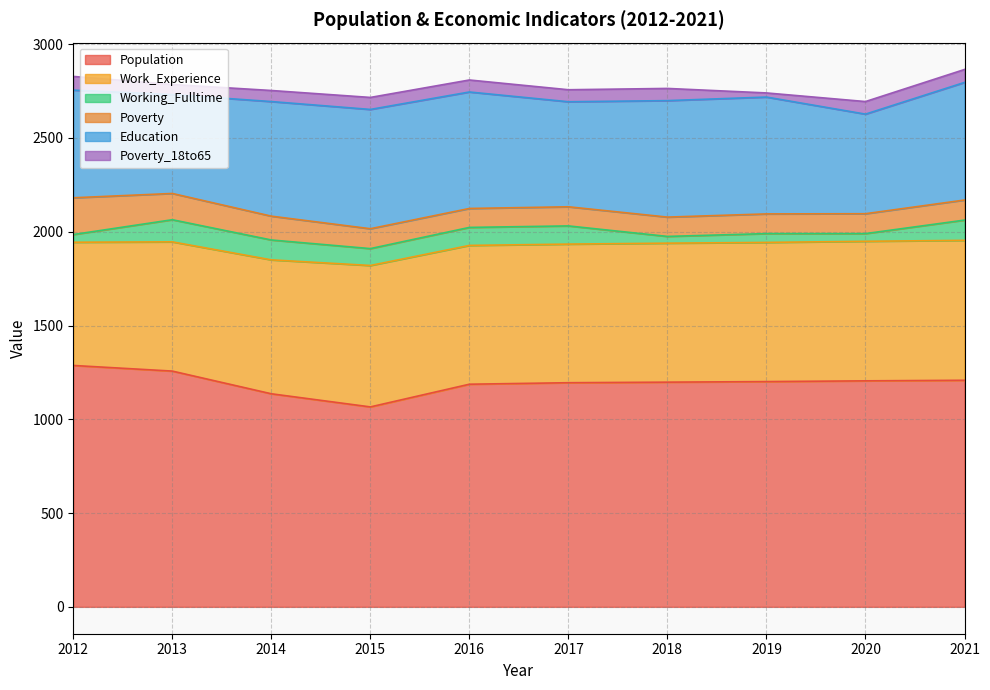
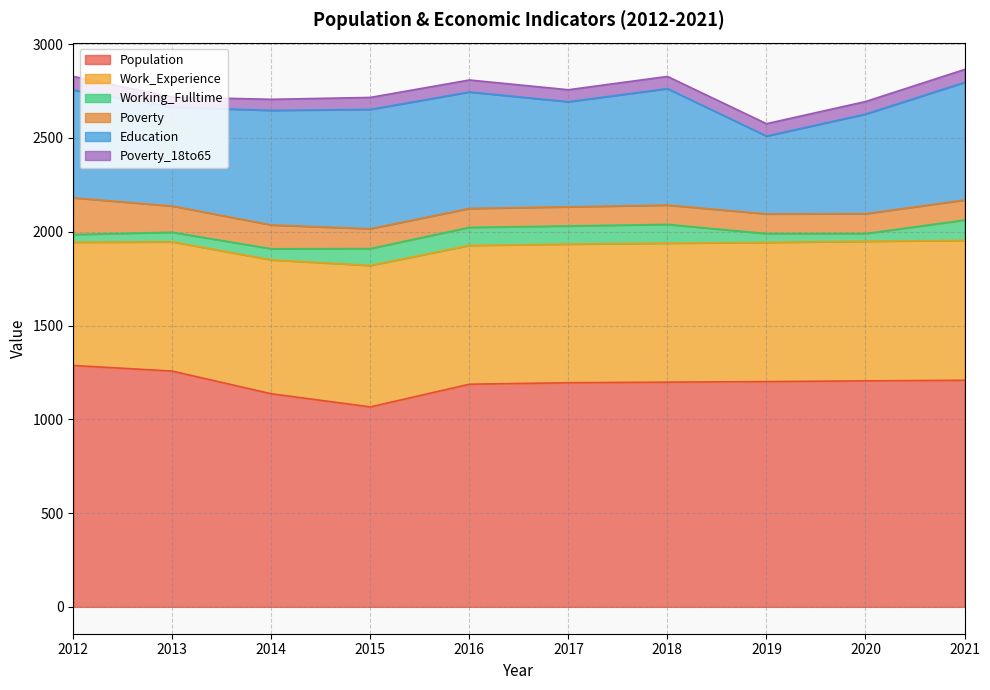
Working_Fulltime, 2013: 120 -> 50
Working_Fulltime, 2014: 110 -> 60
Working_Fulltime, 2018: 40 -> 100
Education, 2019: 620 -> 420
Poverty_18to65, 2019: 20 -> 70
